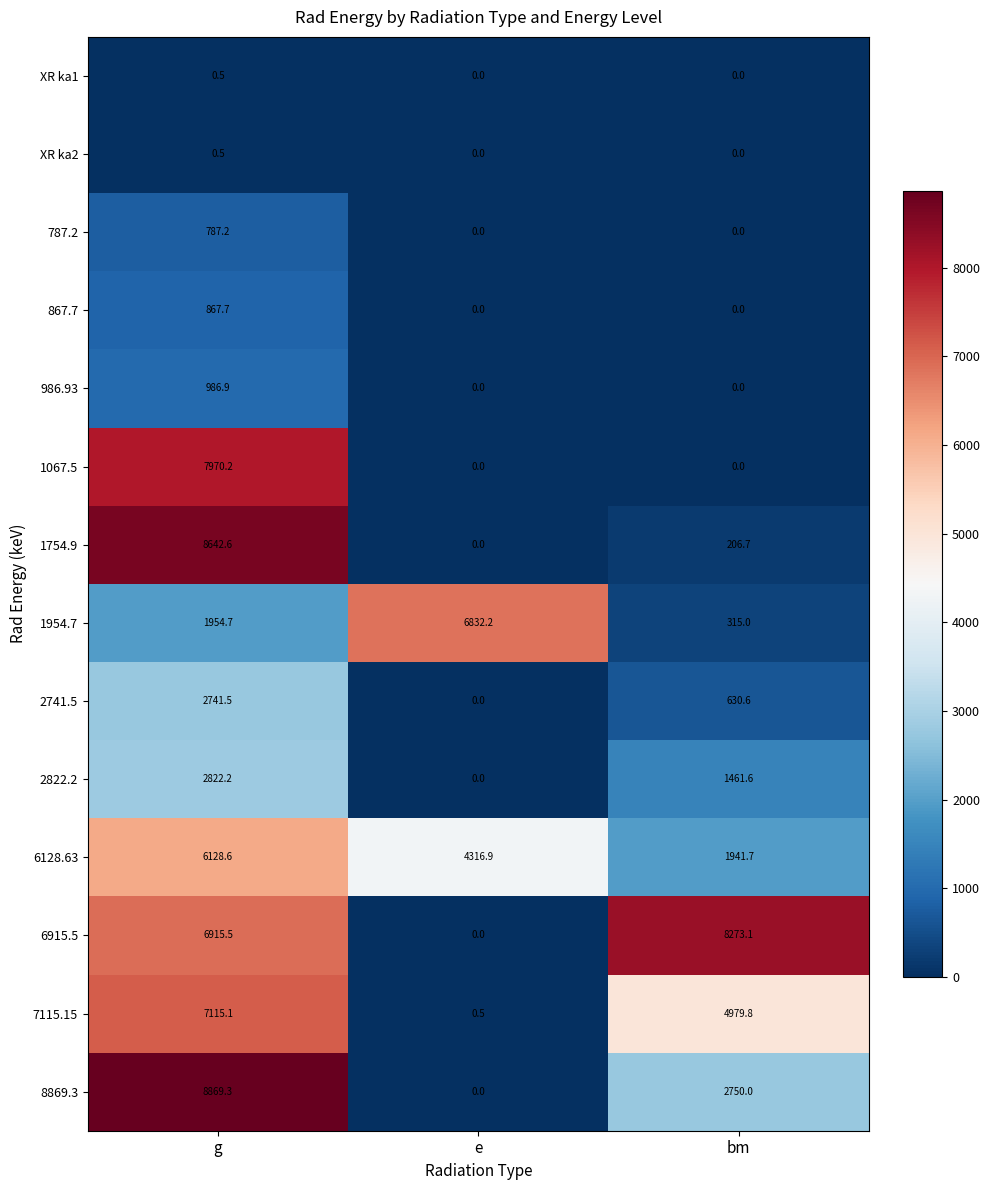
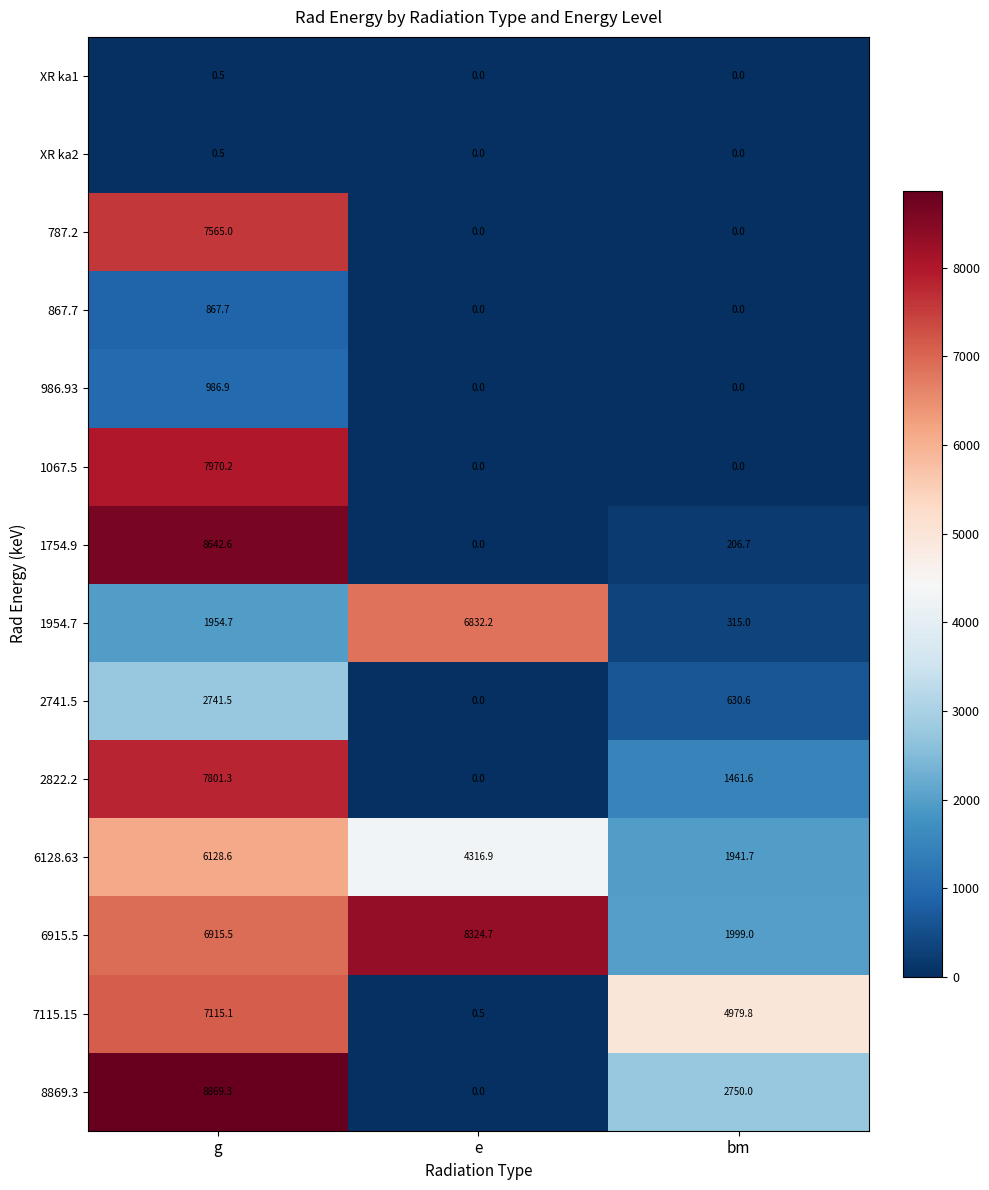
787.2, g: 787.2 -> 7565.0
2822.2, g: 2822.2 -> 7801.3
6915.5, e: 0.0 -> 8324.7
6915.5, bm: 8273.1 -> 1999.0
